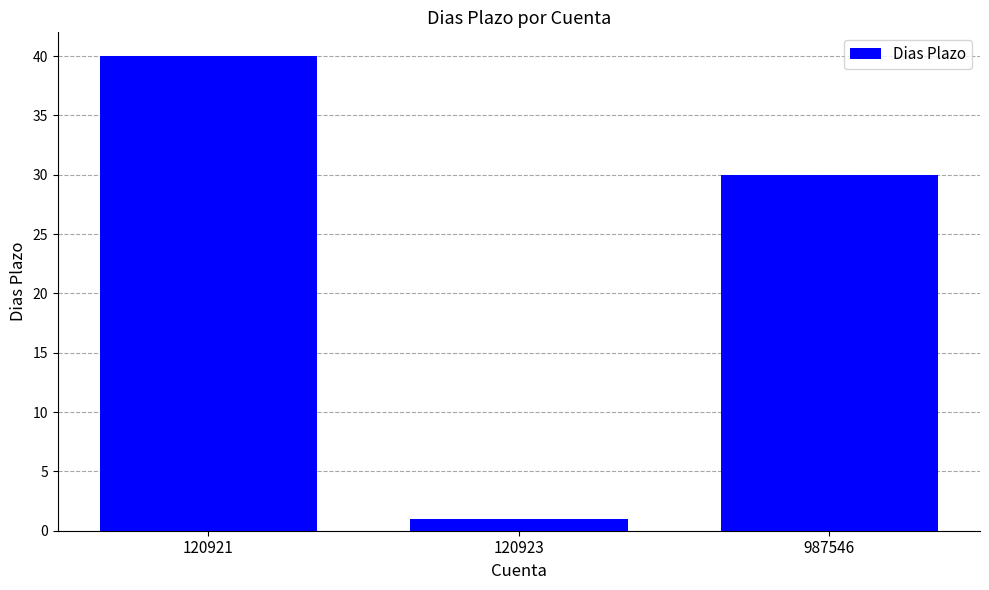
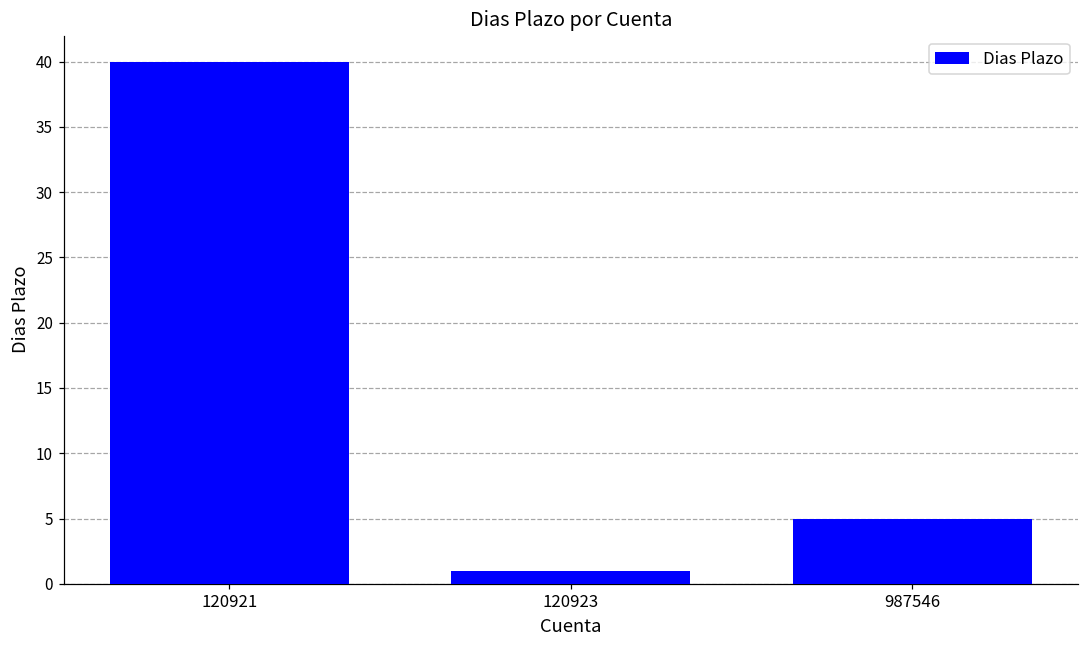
987546: 30 -> 5
